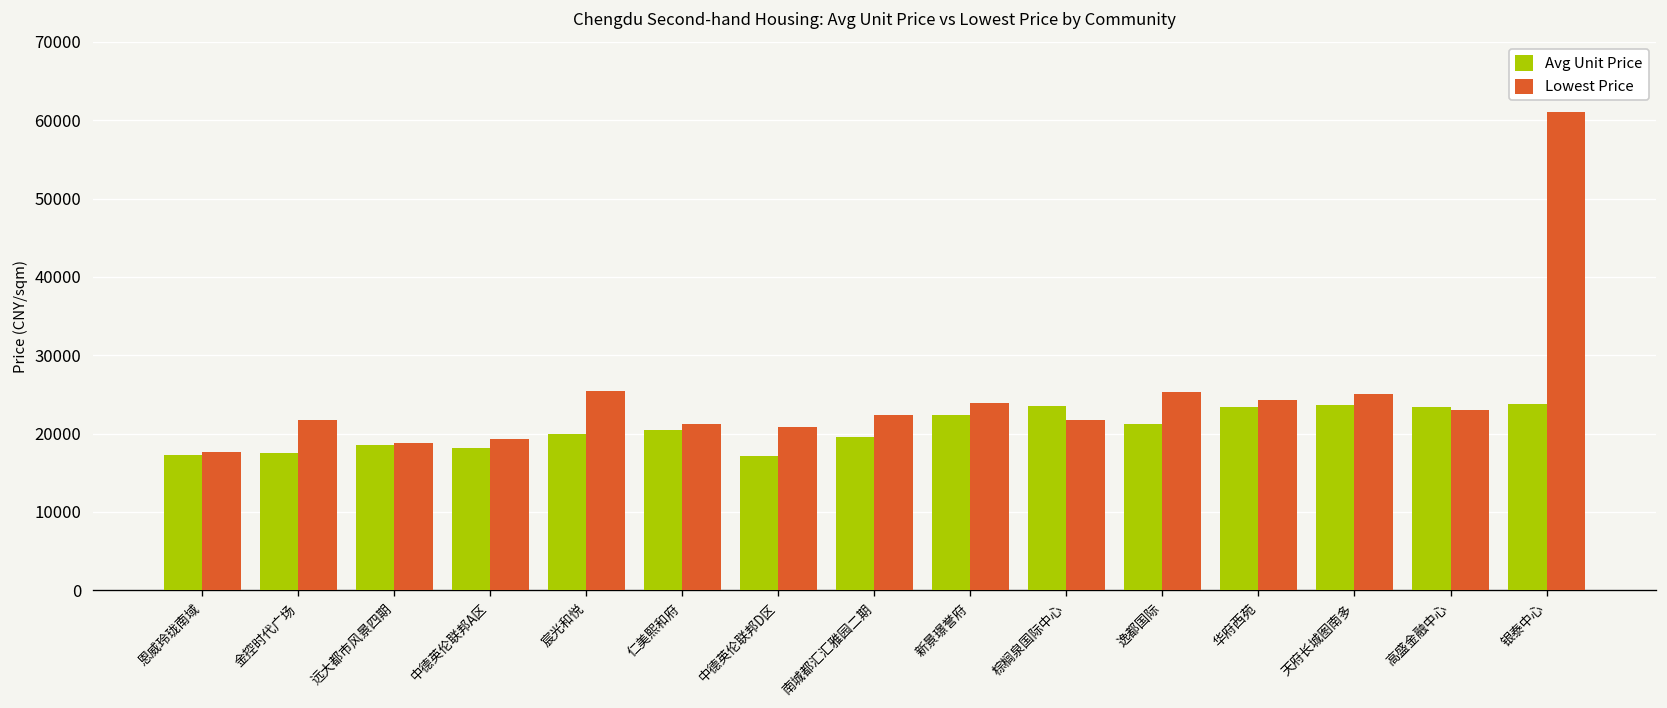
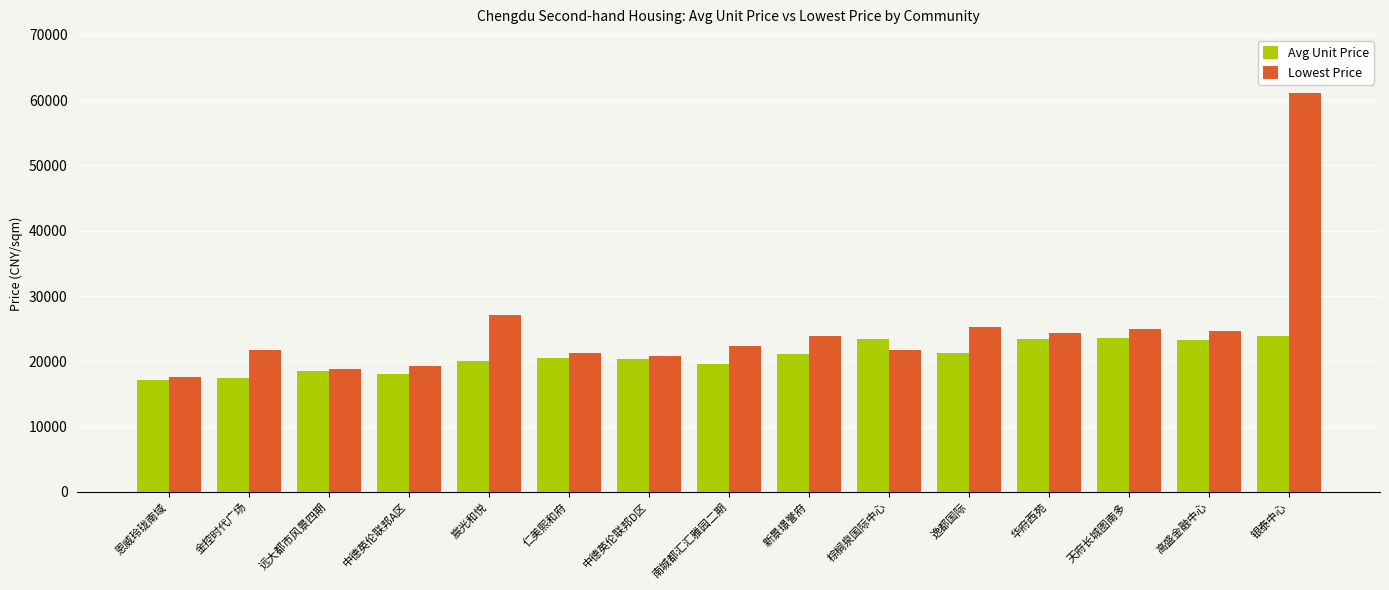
Lowest Price, 宸光和悦: 25000 -> 27000
Avg Unit Price, 中德英伦联邦D区: 17000 -> 20000
Avg Unit Price, 新景璟誉府: 22000 -> 21000
Lowest Price, 高盛金融中心: 23000 -> 25000
